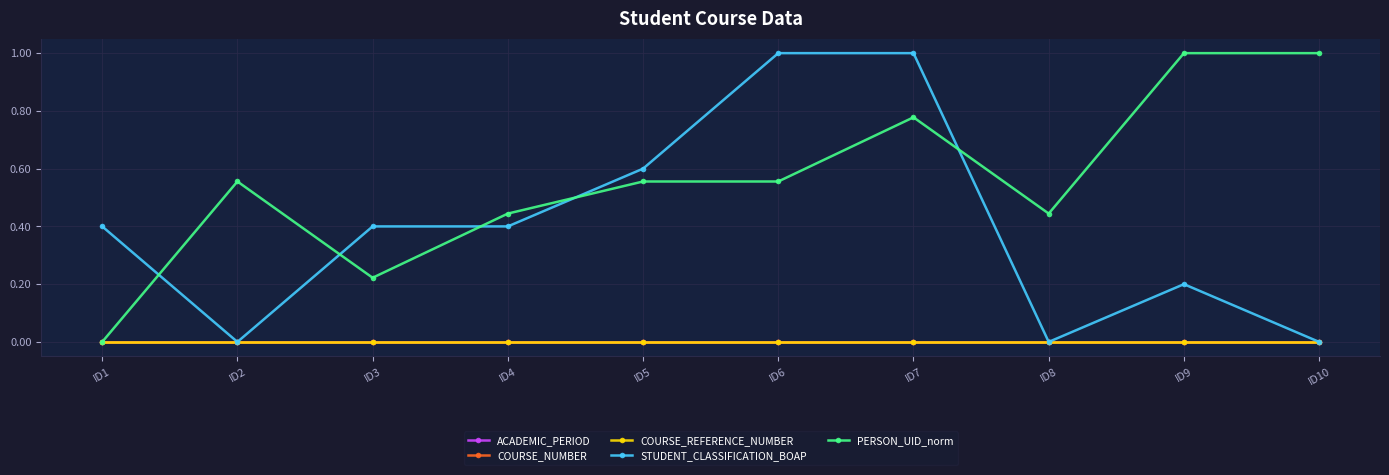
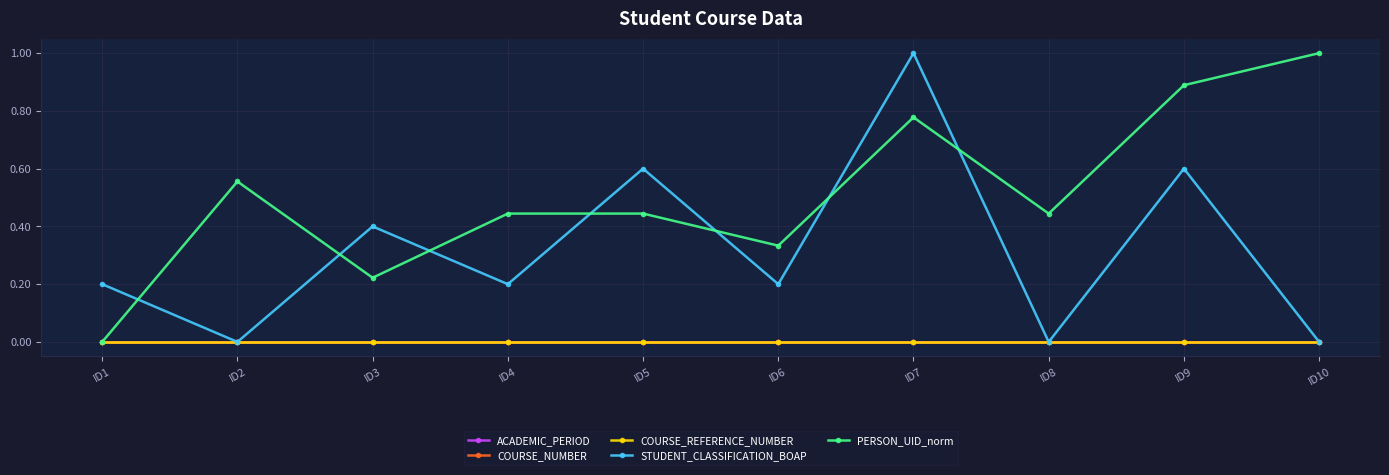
STUDENT_CLASSIFICATION_BOAP, ID1: 0.40 -> 0.20
STUDENT_CLASSIFICATION_BOAP, ID4: 0.40 -> 0.20
PERSON_UID_norm, ID5: 0.56 -> 0.44
STUDENT_CLASSIFICATION_BOAP, ID6: 1.00 -> 0.20
PERSON_UID_norm, ID6: 0.56 -> 0.33
STUDENT_CLASSIFICATION_BOAP, ID9: 0.20 -> 0.60
PERSON_UID_norm, ID9: 1.00 -> 0.89
